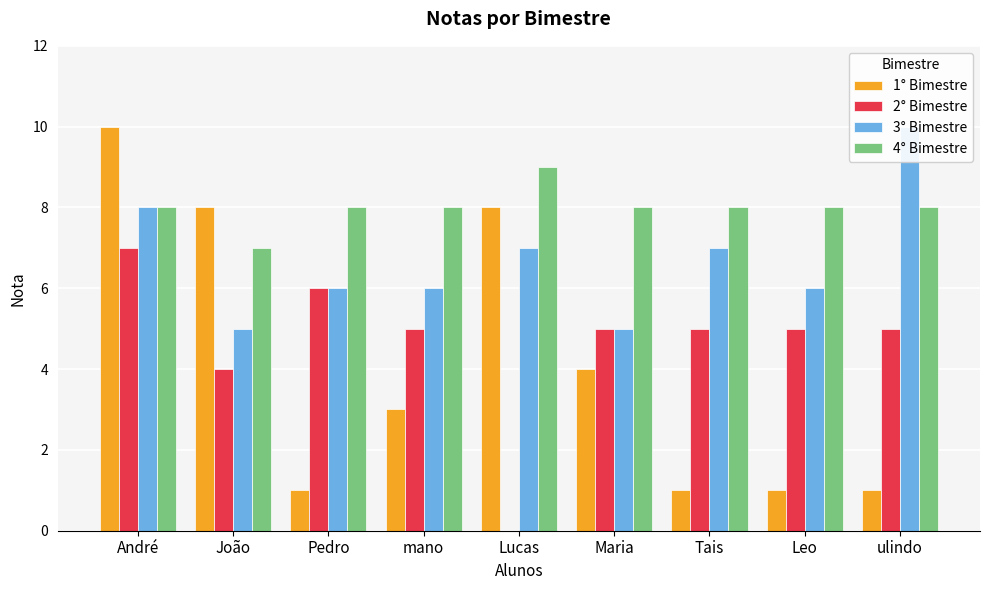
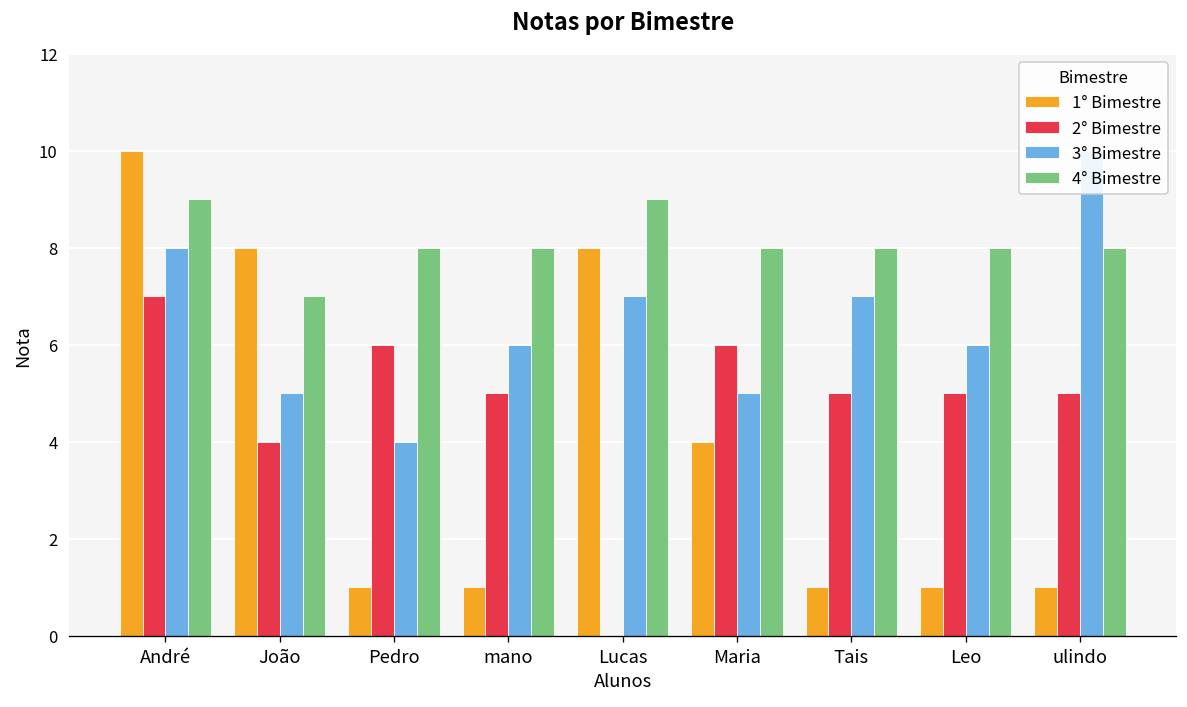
4° Bimestre, André: 8 -> 9
3° Bimestre, Pedro: 6 -> 4
1° Bimestre, mano: 3 -> 1
2° Bimestre, Maria: 5 -> 6
